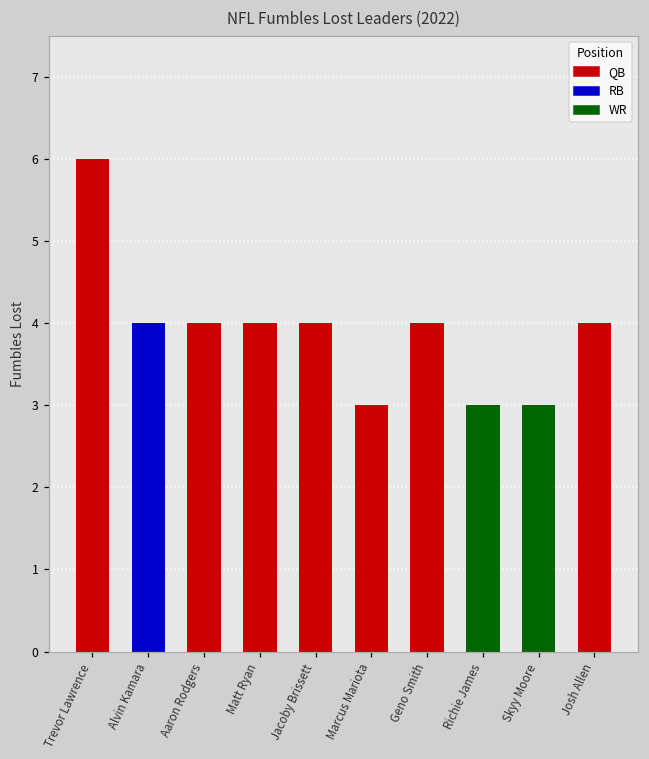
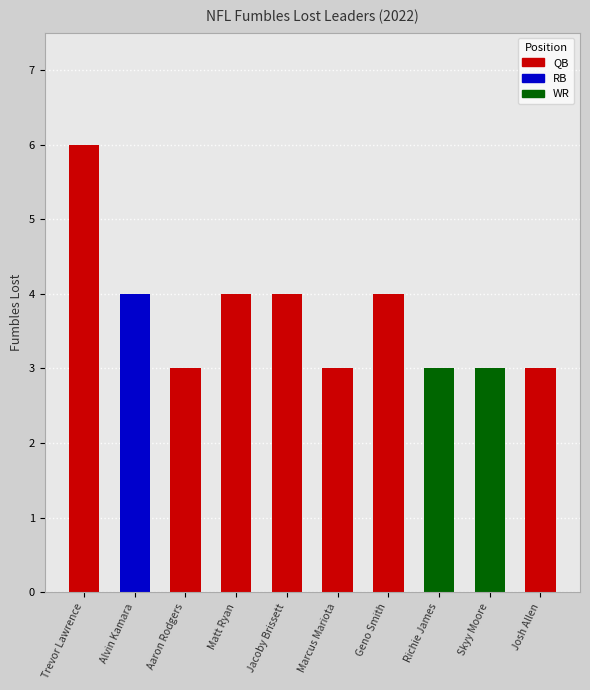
QB, Aaron Rodgers: 4 -> 3
QB, Josh Allen: 4 -> 3
